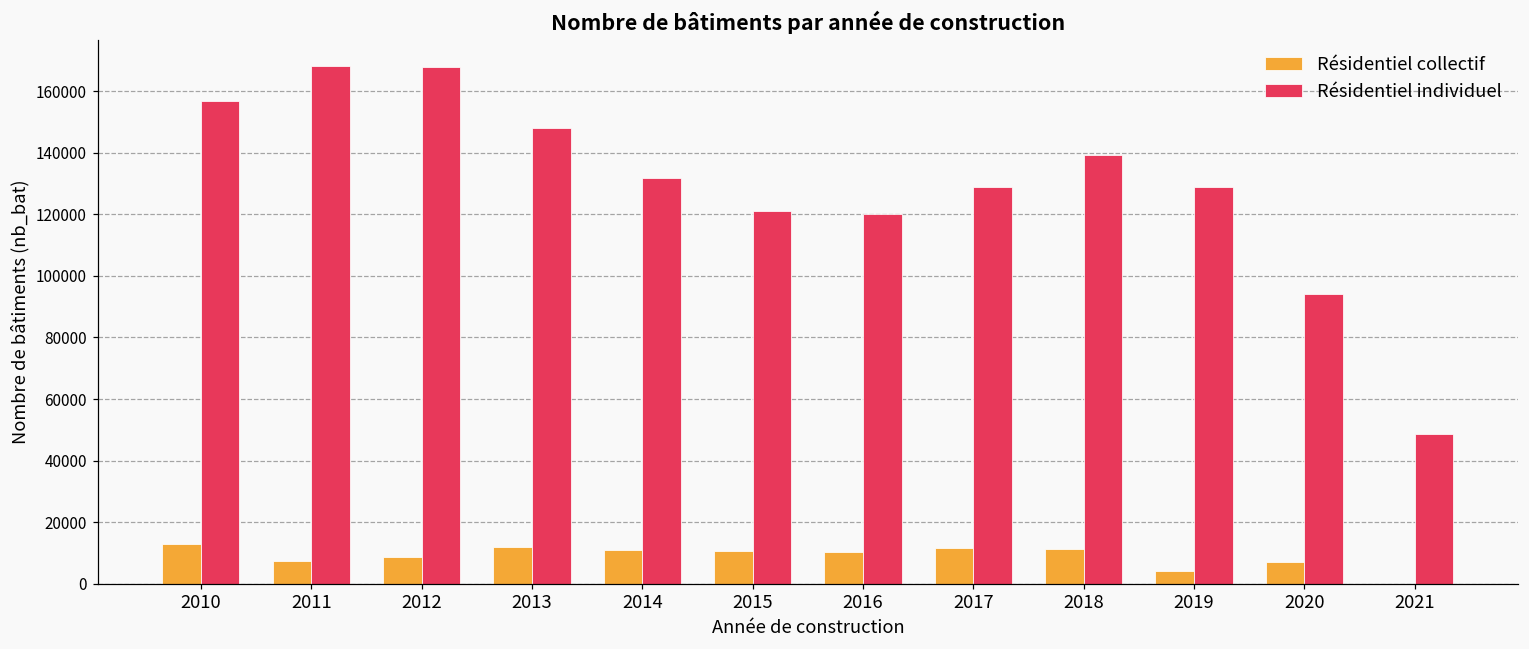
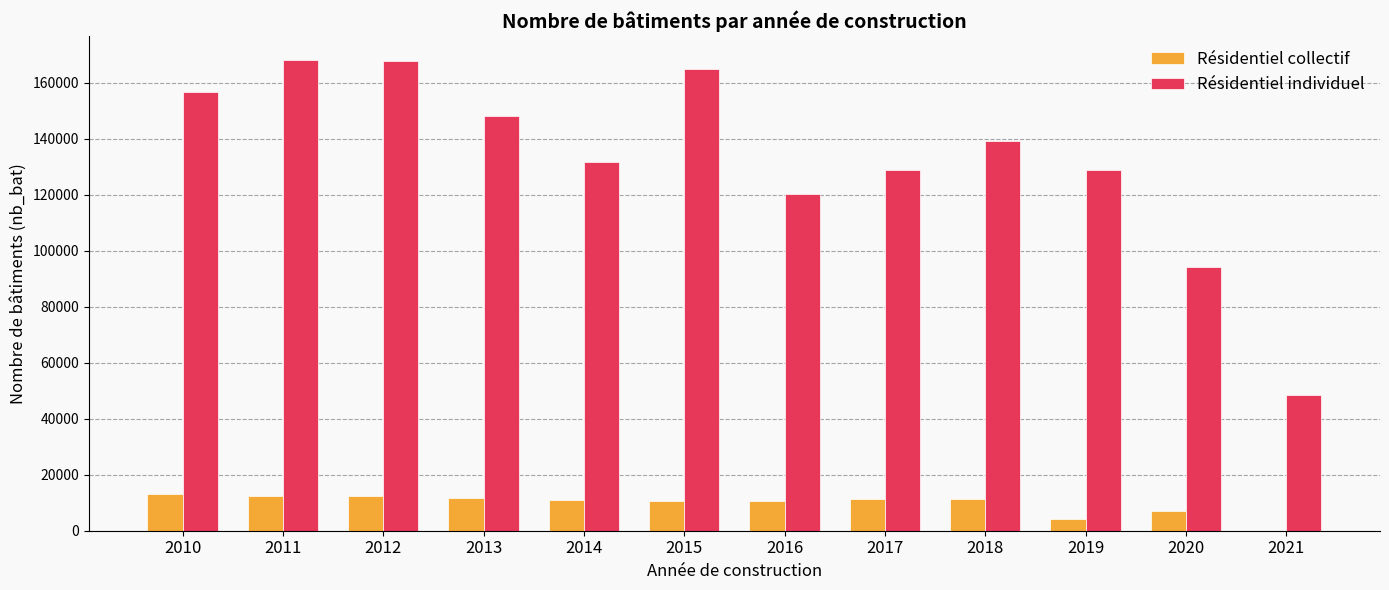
Résidentiel collectif, 2011: 7000 -> 12000
Résidentiel collectif, 2012: 9000 -> 12000
Résidentiel individuel, 2015: 121000 -> 165000
